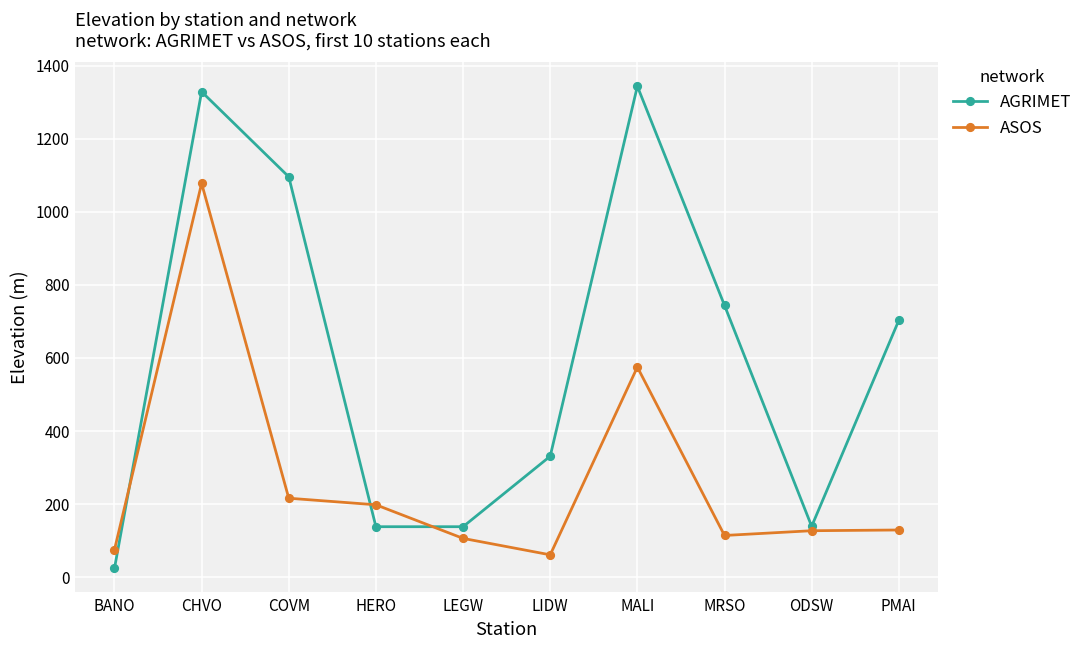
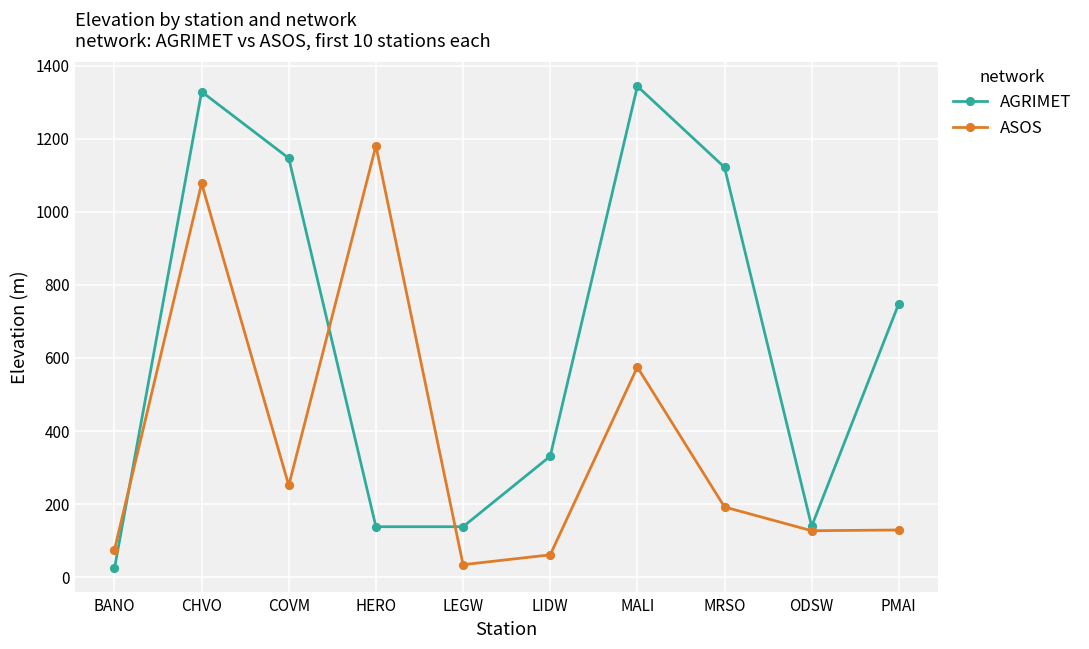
AGRIMET, COVM: 1100 -> 1150
ASOS, COVM: 220 -> 250
ASOS, HERO: 200 -> 1180
ASOS, LEGW: 110 -> 30
AGRIMET, MRSO: 740 -> 1120
ASOS, MRSO: 110 -> 190
AGRIMET, PMAI: 700 -> 750
